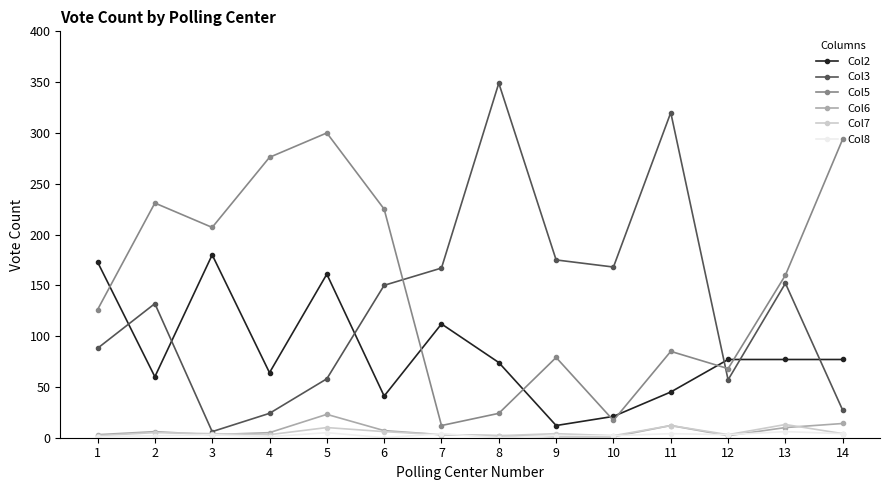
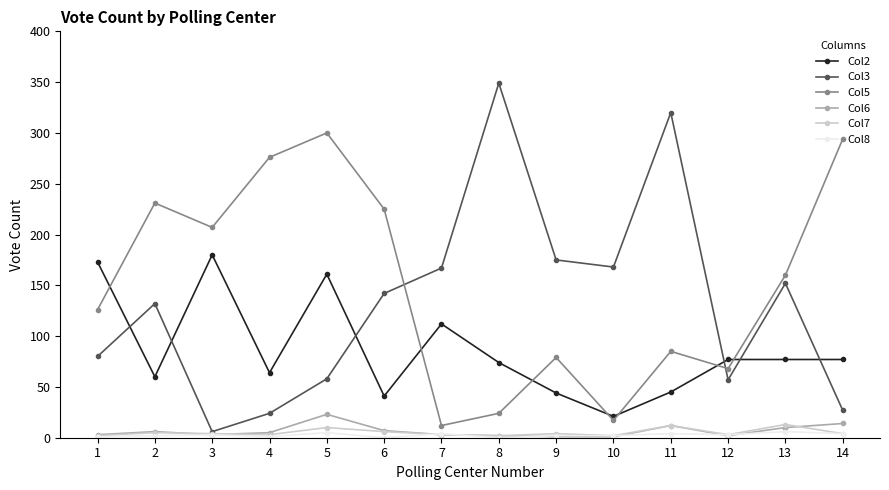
Col3, 1: 88 -> 80
Col3, 6: 150 -> 142
Col2, 9: 12 -> 44
